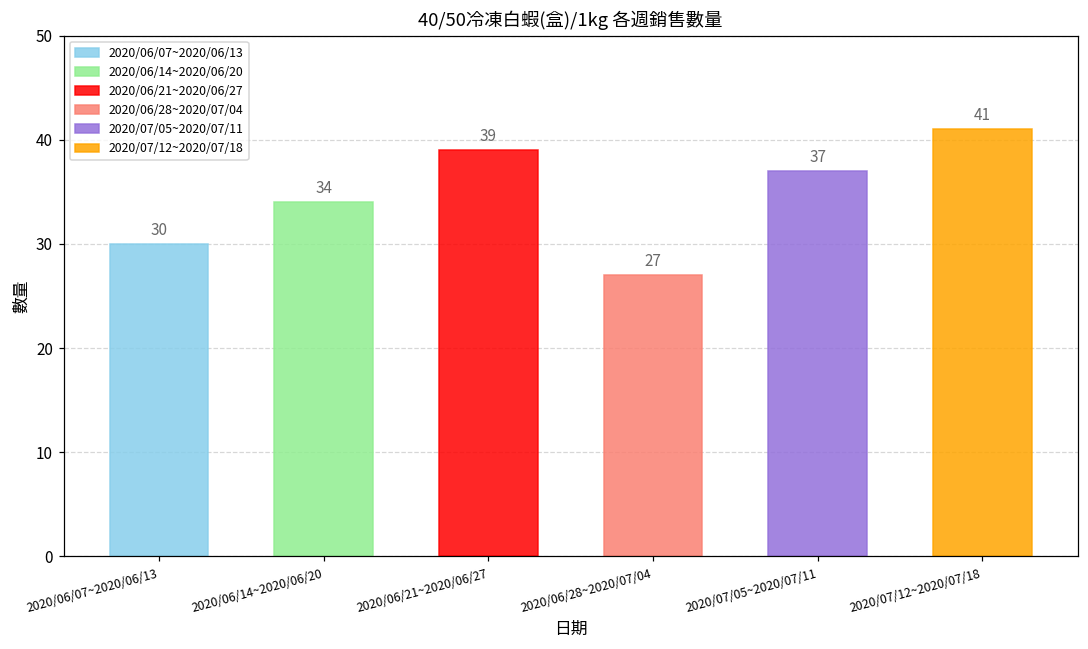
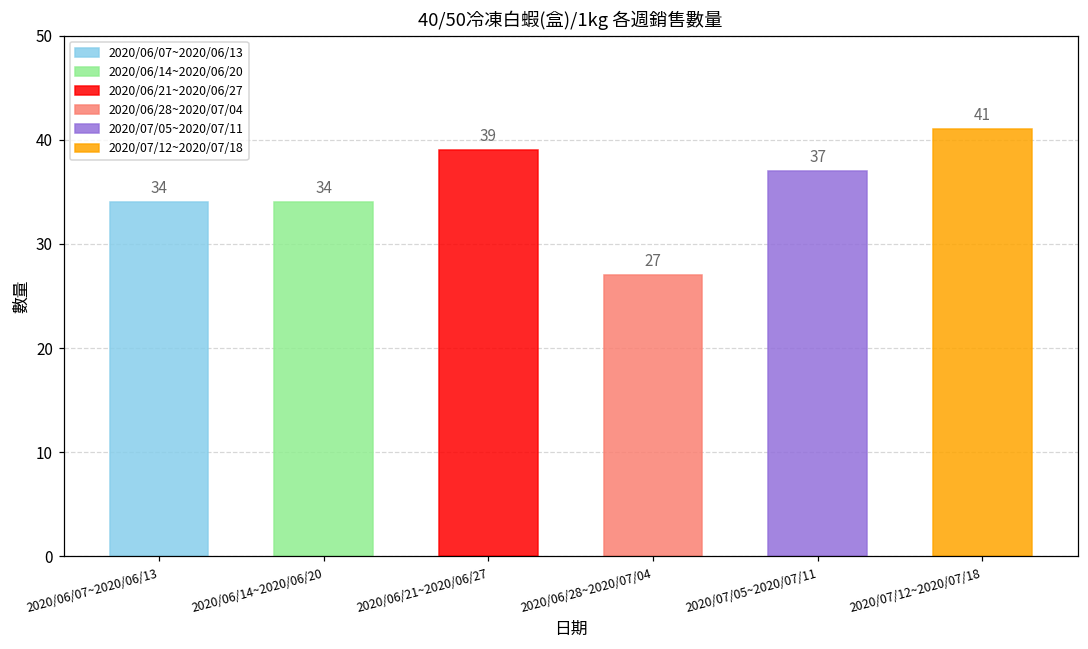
2020/06/07~2020/06/13: 30 -> 34
